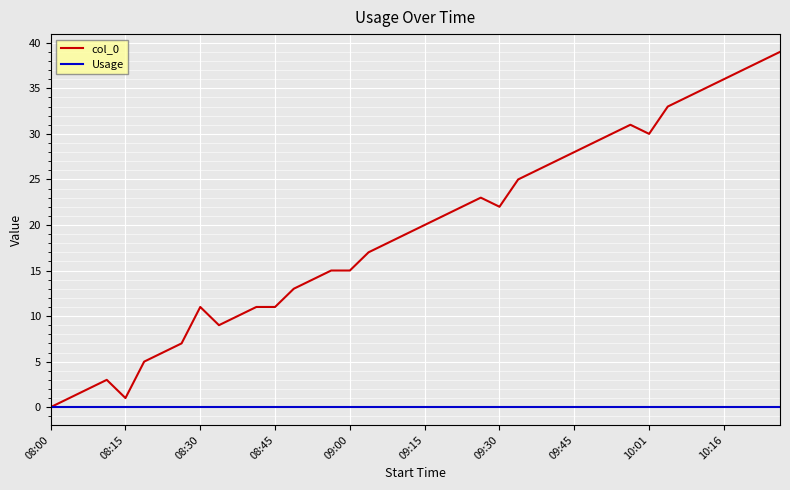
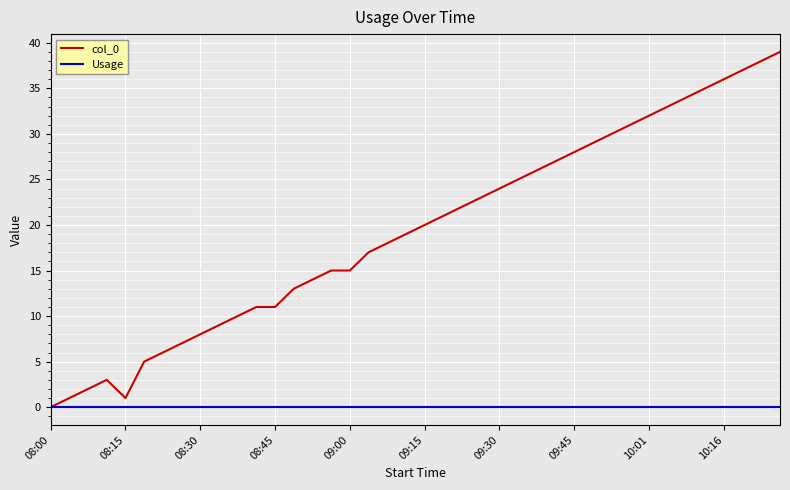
col_0, 08:30: 11 -> 8
col_0, 09:30: 22 -> 24
col_0, 10:01: 30 -> 32
